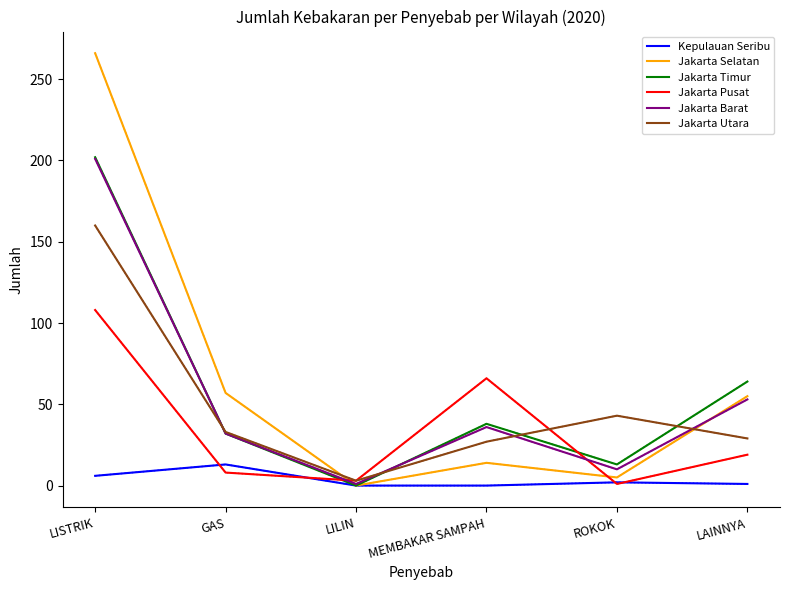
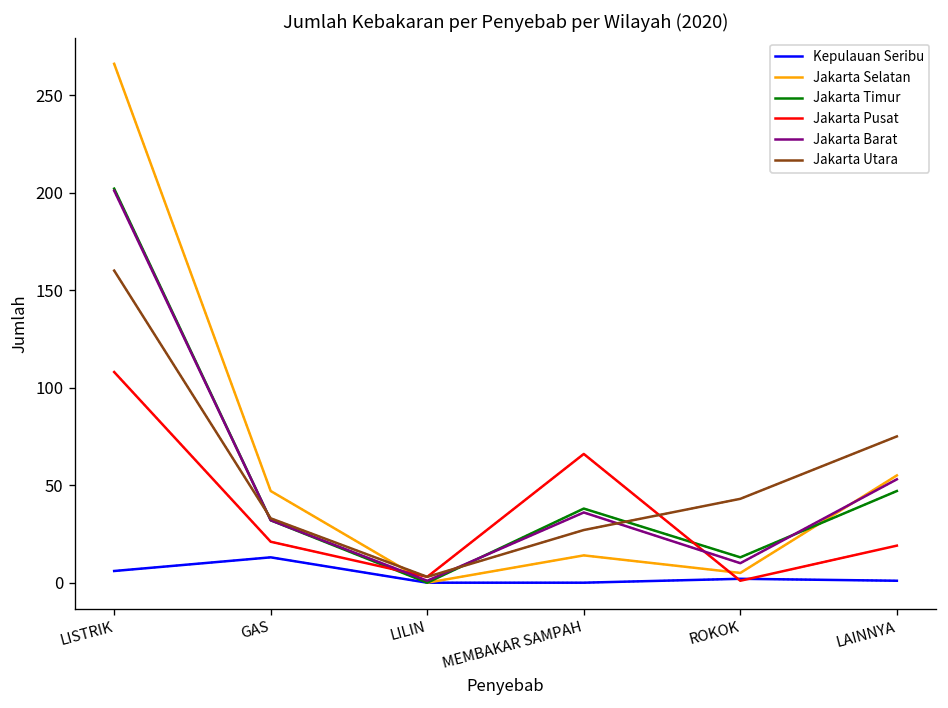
Jakarta Selatan, GAS: 57 -> 47
Jakarta Pusat, GAS: 8 -> 21
Jakarta Timur, LAINNYA: 64 -> 47
Jakarta Utara, LAINNYA: 29 -> 75
